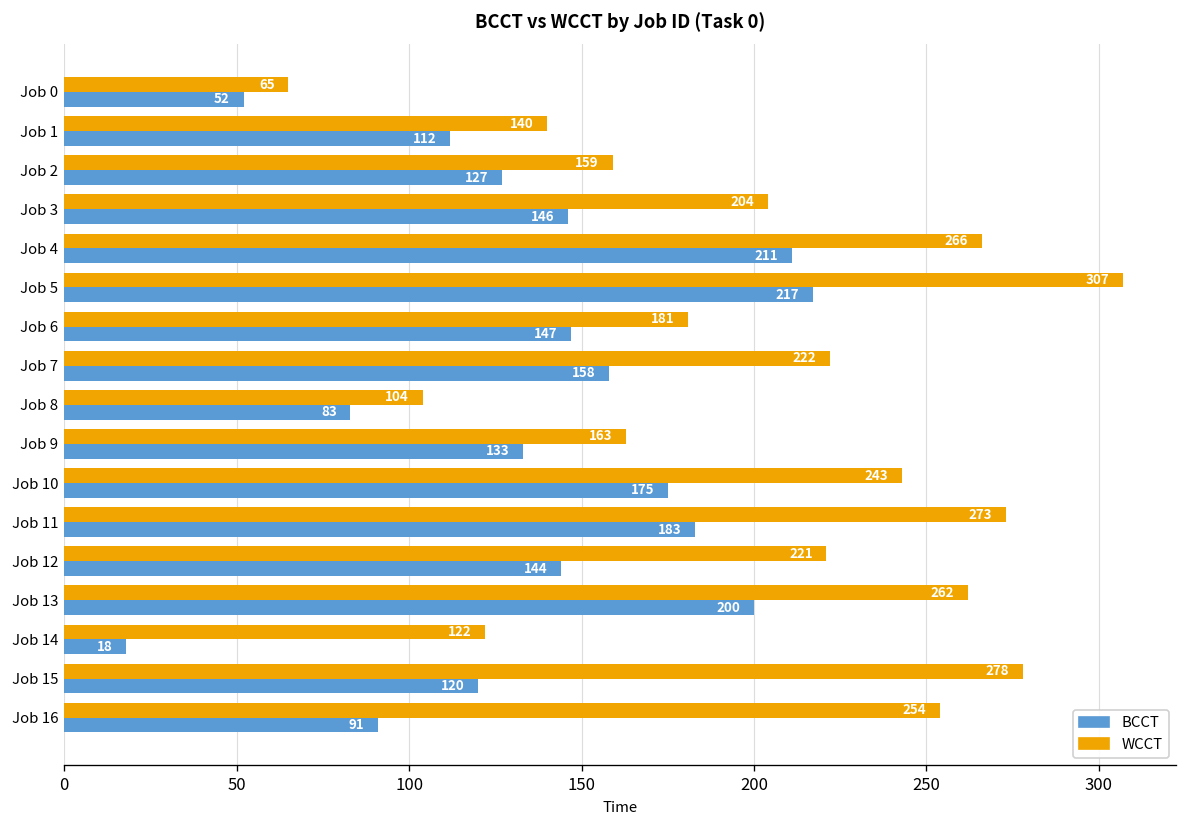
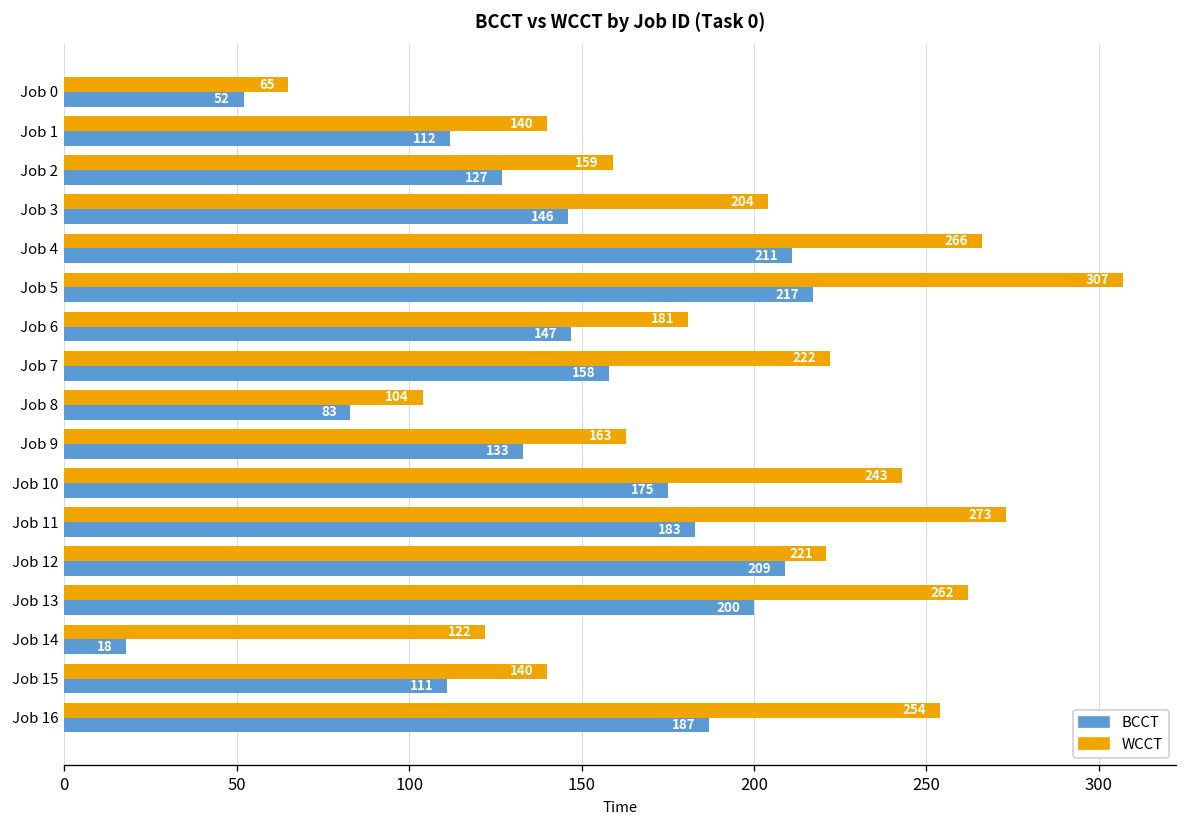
BCCT, Job 12: 144 -> 209
WCCT, Job 15: 278 -> 140
BCCT, Job 15: 120 -> 111
BCCT, Job 16: 91 -> 187
